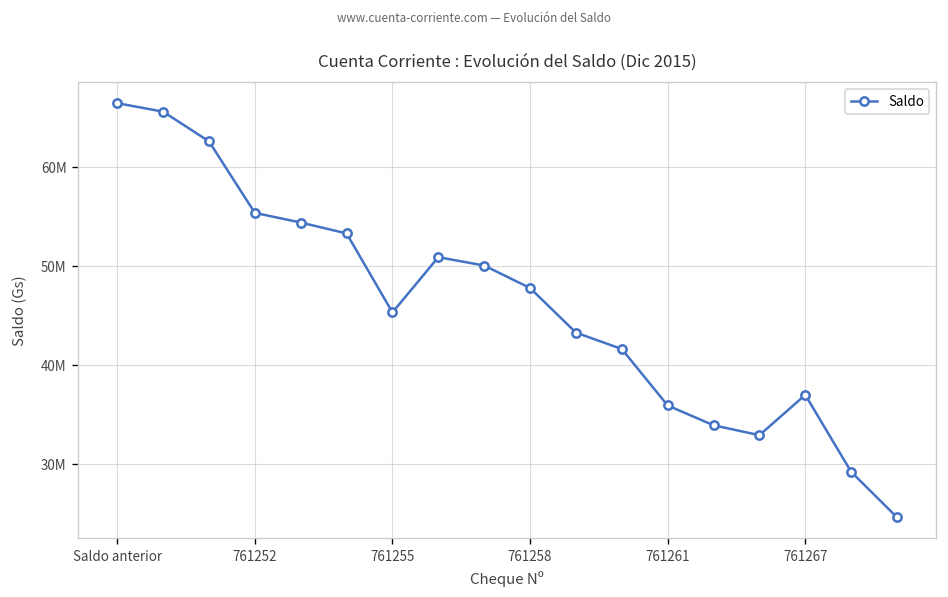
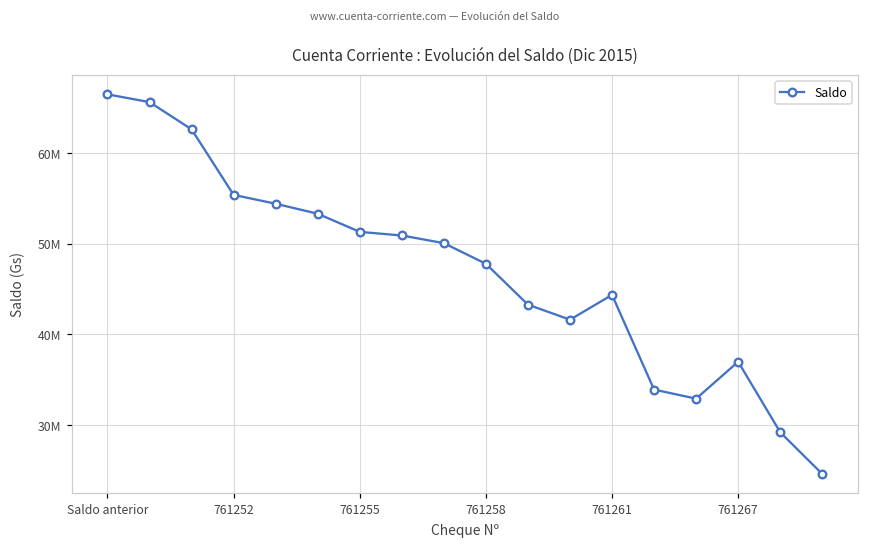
761255: 45000000 -> 51000000
761261: 36000000 -> 44000000
